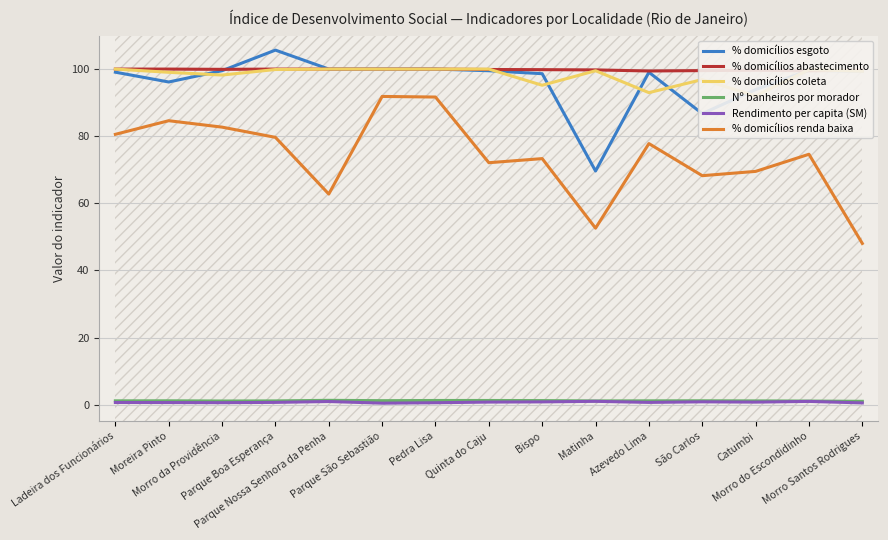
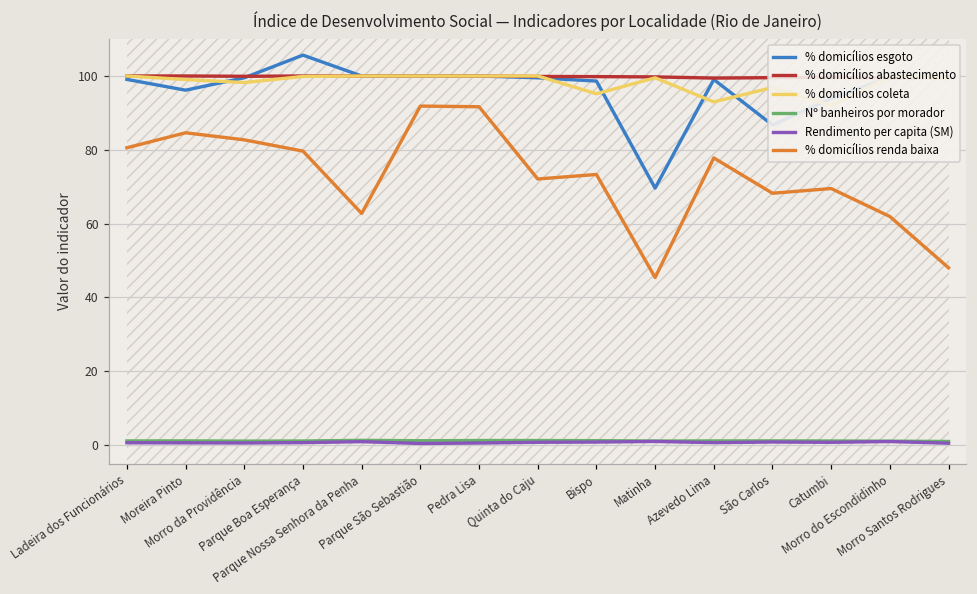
% domicílios renda baixa, Matinha: 53 -> 45
% domicílios renda baixa, Morro do Escondidinho: 75 -> 62
